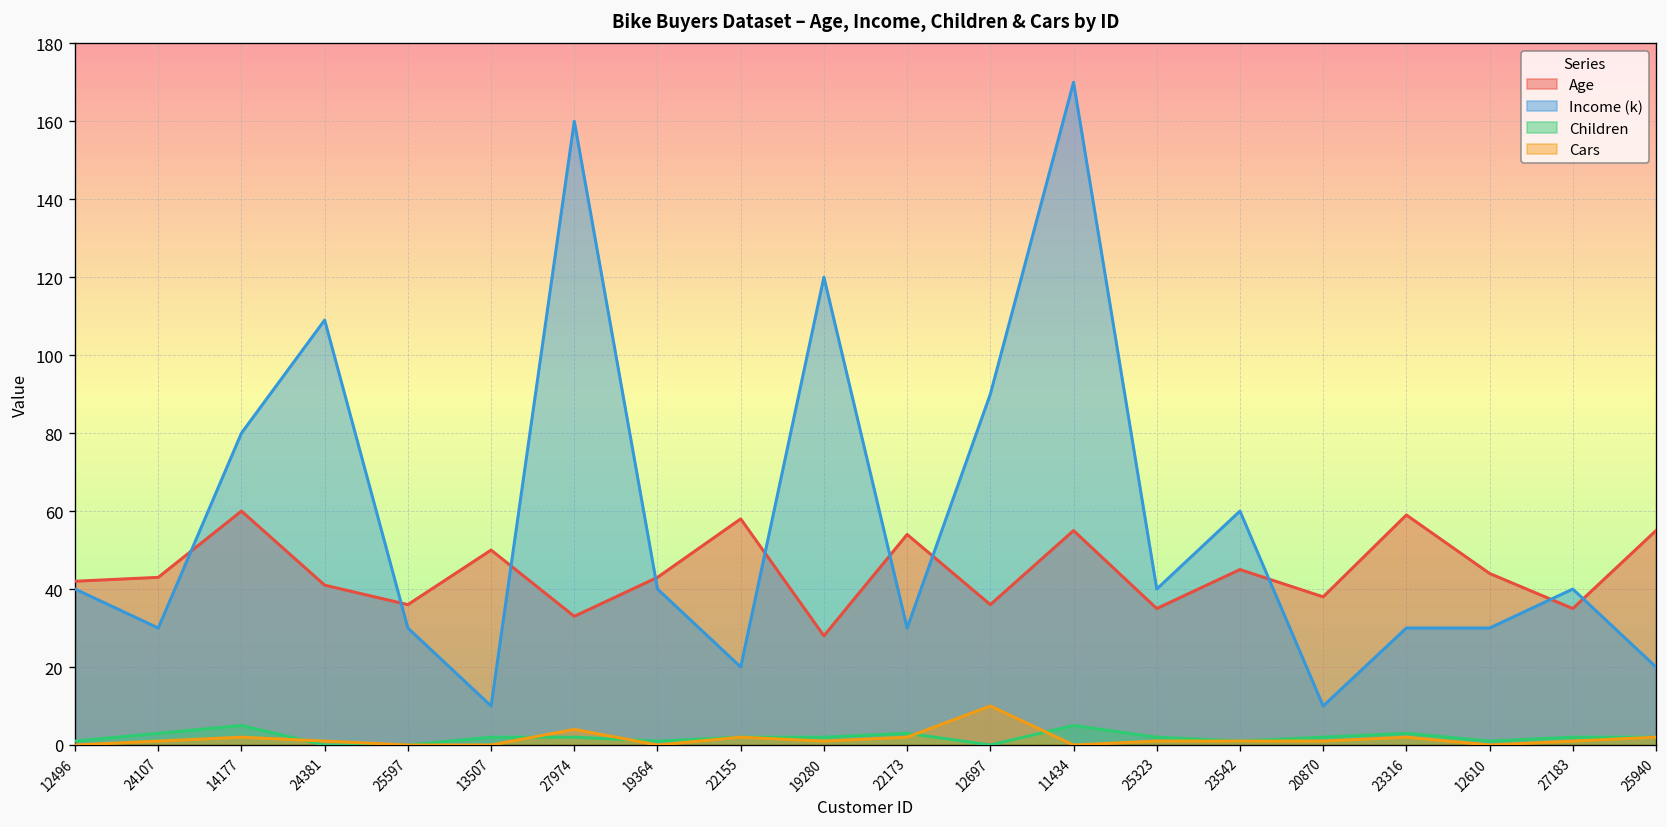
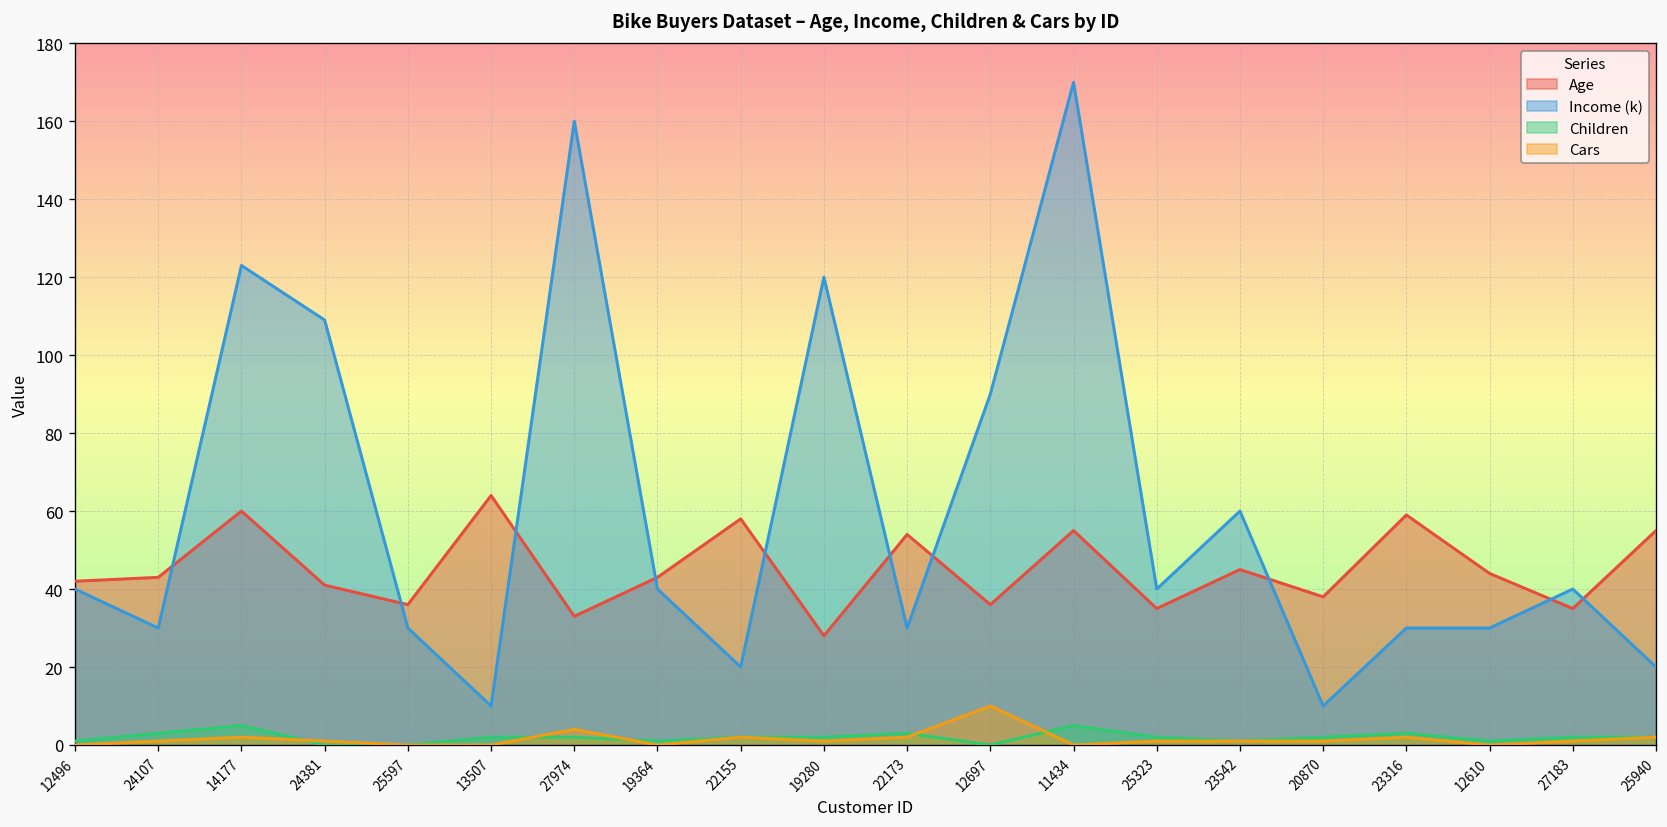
Income (k), 14177: 80 -> 123
Age, 13507: 50 -> 64
